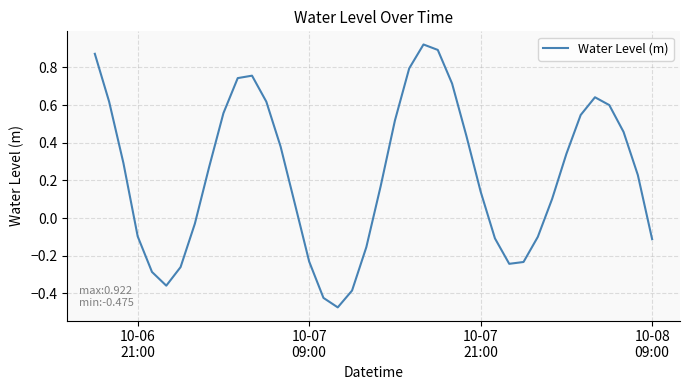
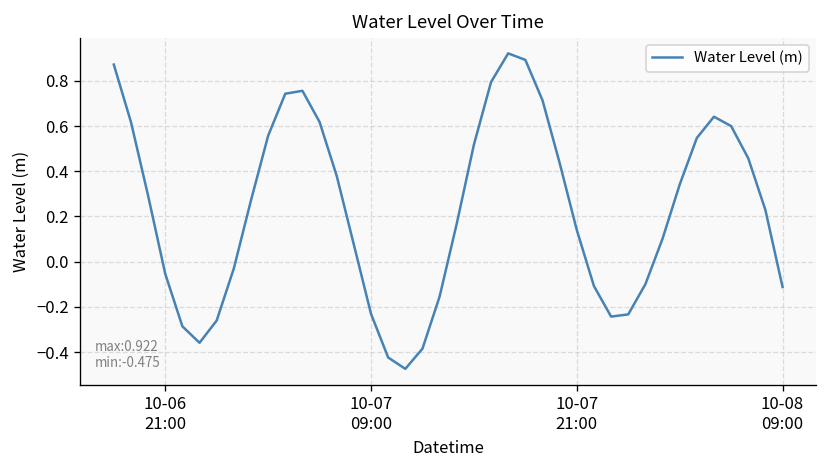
10-06 21:00: -0.10 -> -0.05
